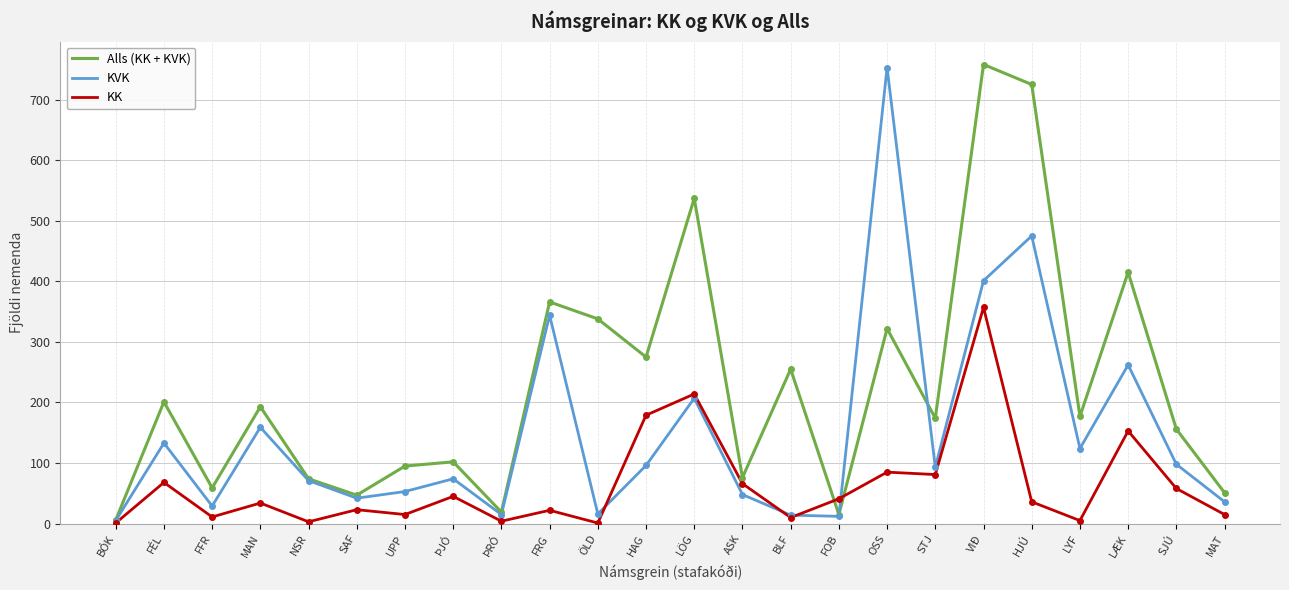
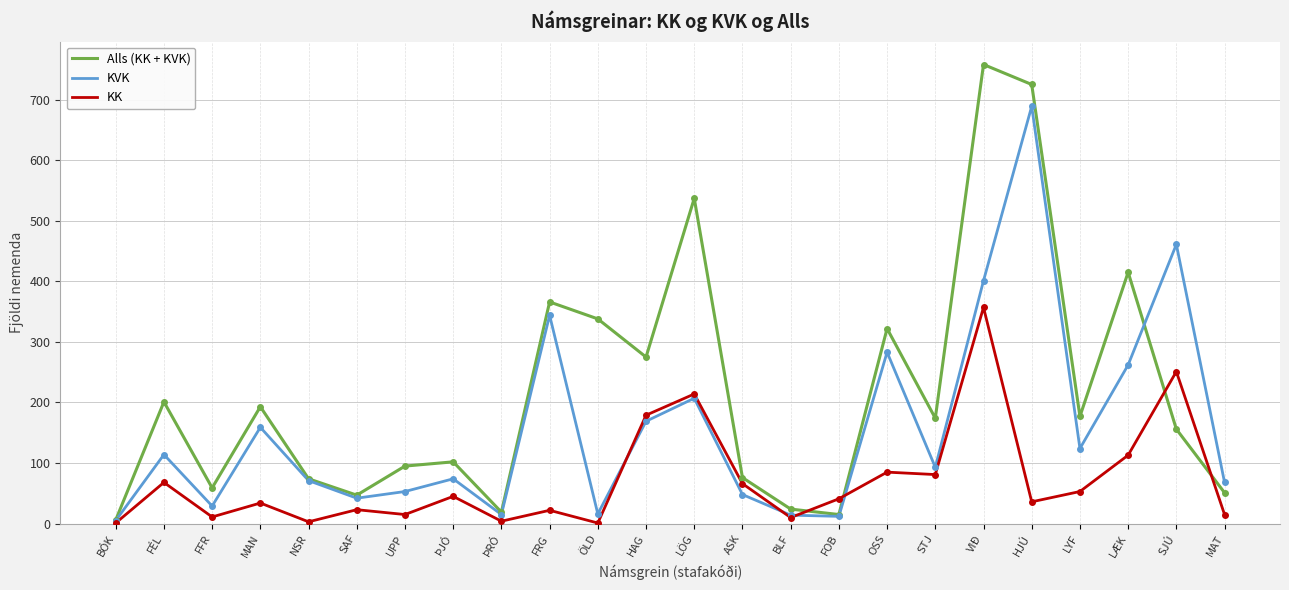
KVK, FÉL: 130 -> 110
KVK, HAG: 100 -> 170
Alls (KK + KVK), BLF: 260 -> 20
KVK, OSS: 750 -> 280
KVK, HJÚ: 480 -> 690
KK, LYF: 10 -> 50
KK, LÆK: 150 -> 110
KVK, SJÚ: 100 -> 460
KK, SJÚ: 60 -> 250
KVK, MAT: 40 -> 70
